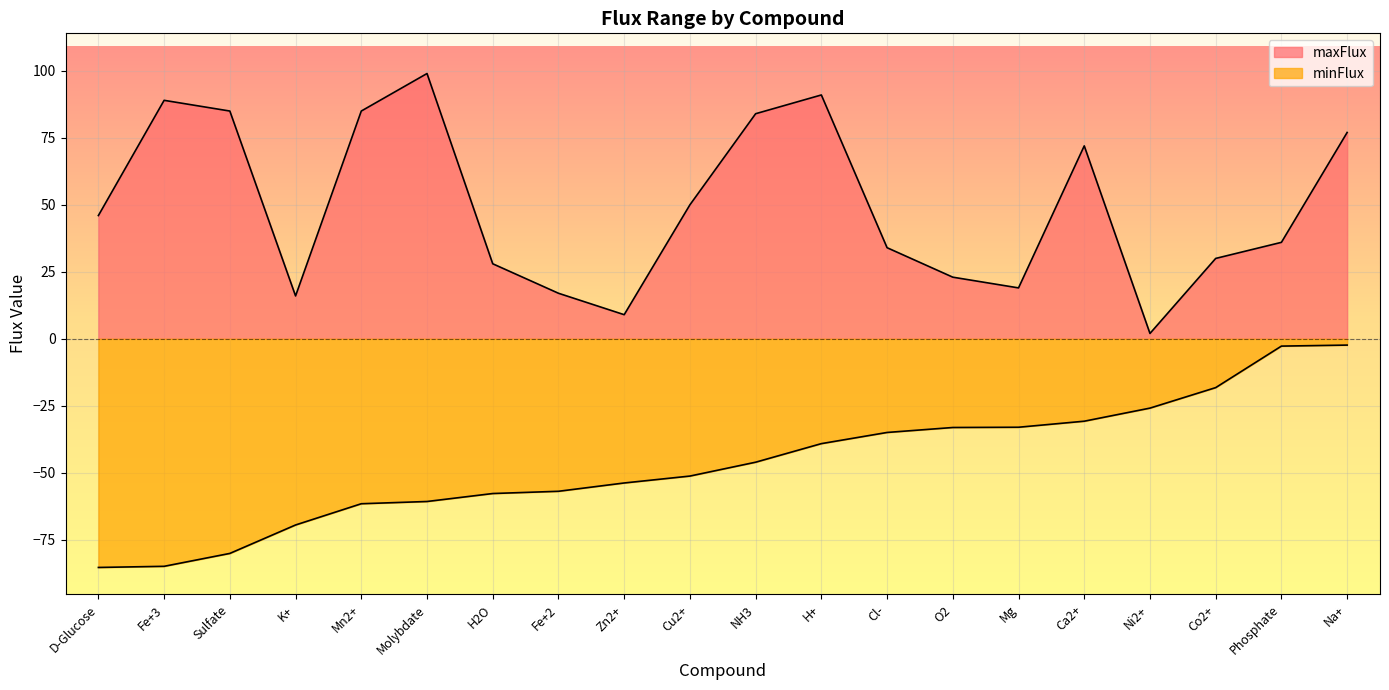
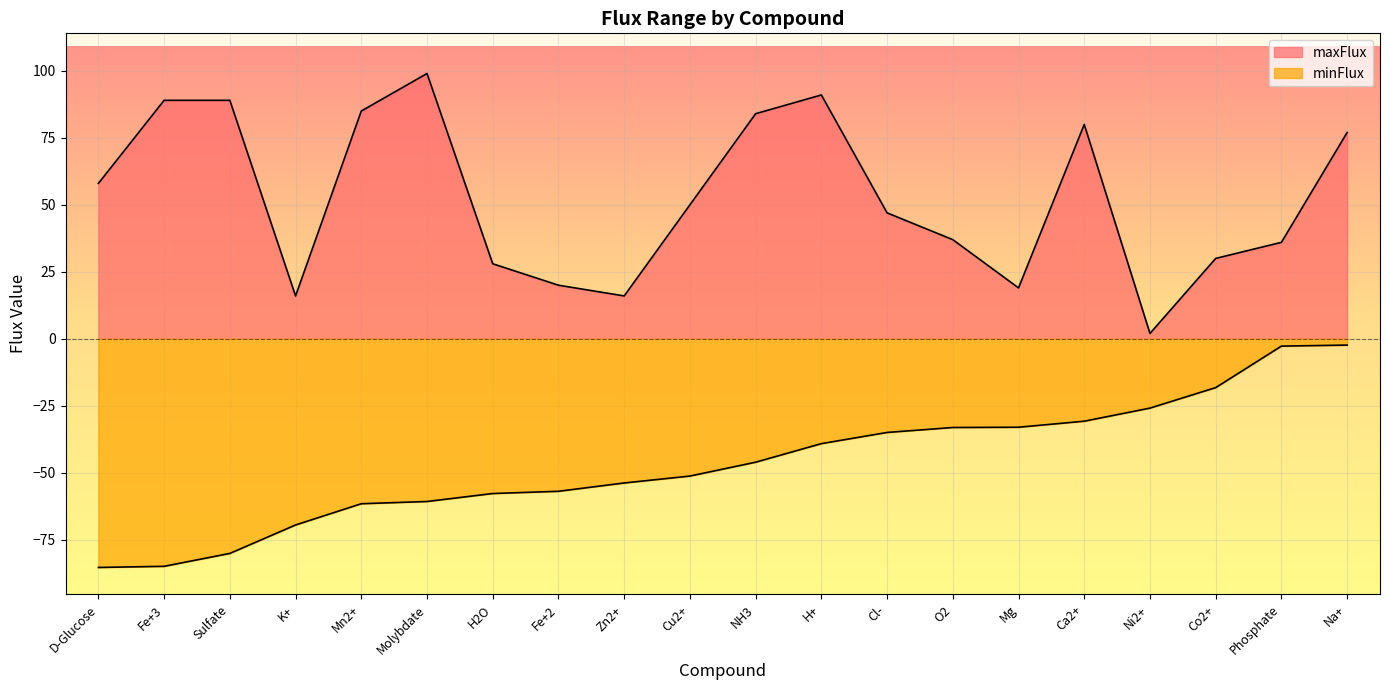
maxFlux, D-Glucose: 46 -> 58
maxFlux, Sulfate: 85 -> 89
maxFlux, Fe+2: 17 -> 20
maxFlux, Zn2+: 9 -> 16
maxFlux, Cl-: 34 -> 47
maxFlux, O2: 23 -> 37
maxFlux, Ca2+: 72 -> 80
